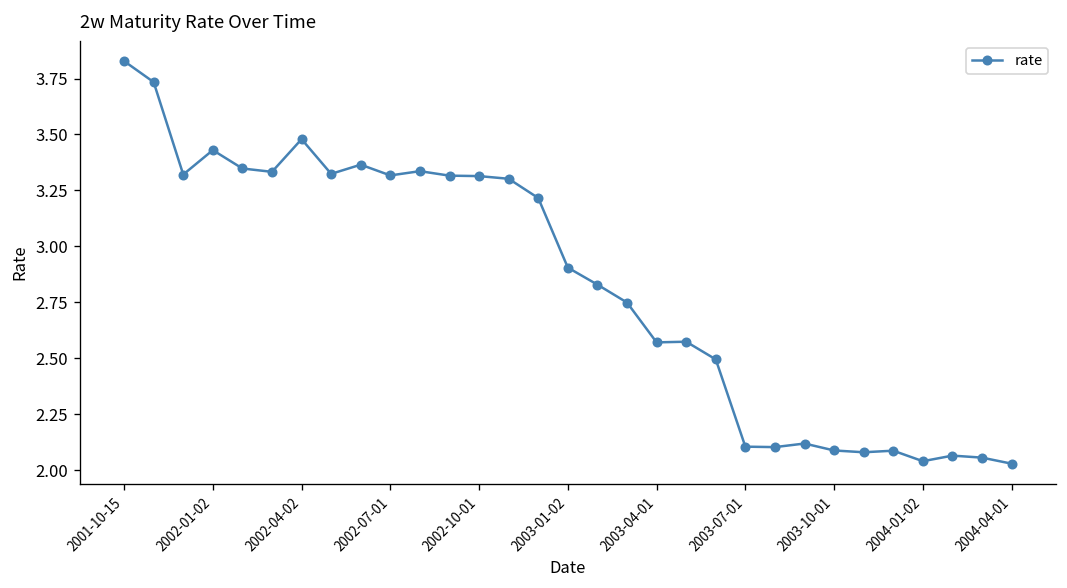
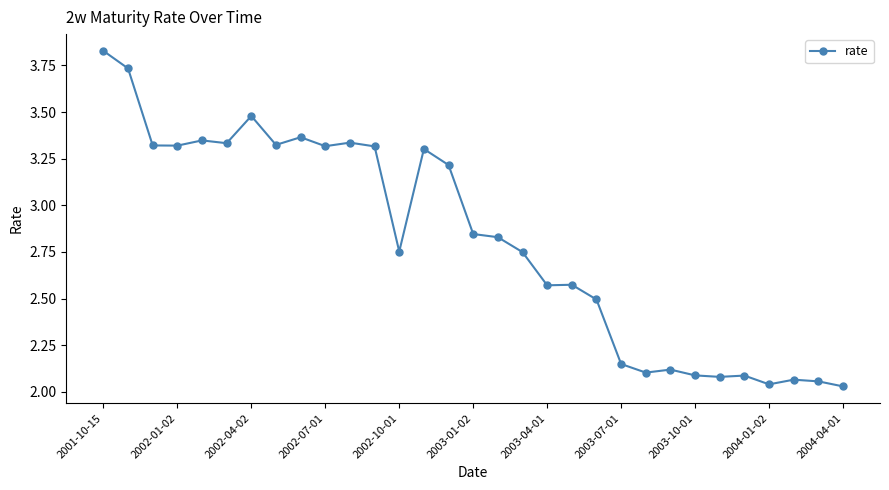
2002-01-02: 3.43 -> 3.32
2002-10-01: 3.31 -> 2.75
2003-01-02: 2.91 -> 2.85
2003-07-01: 2.11 -> 2.15
